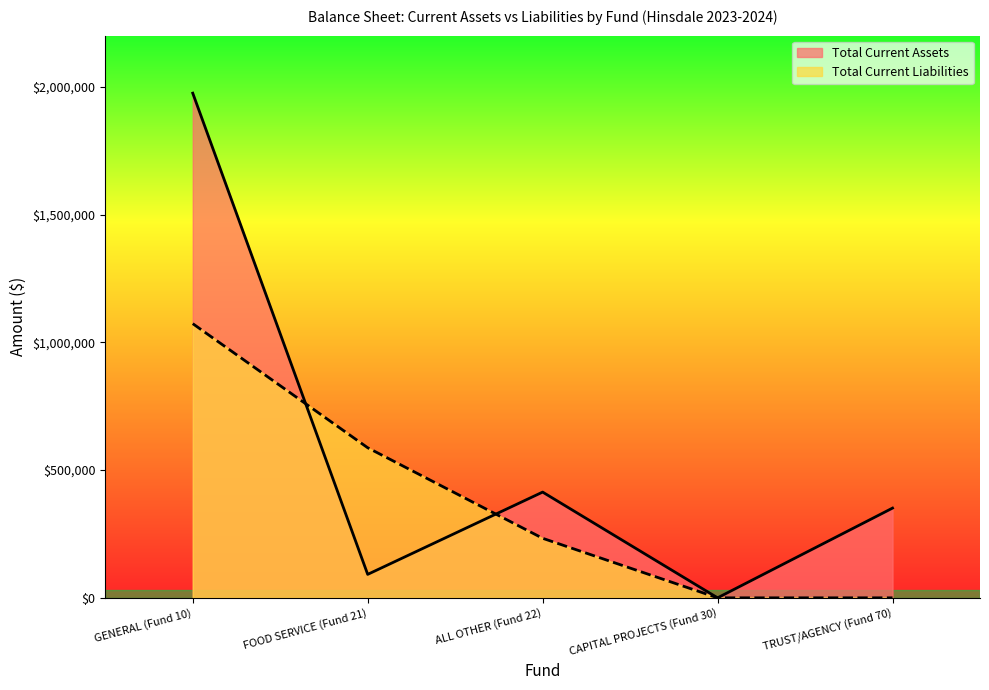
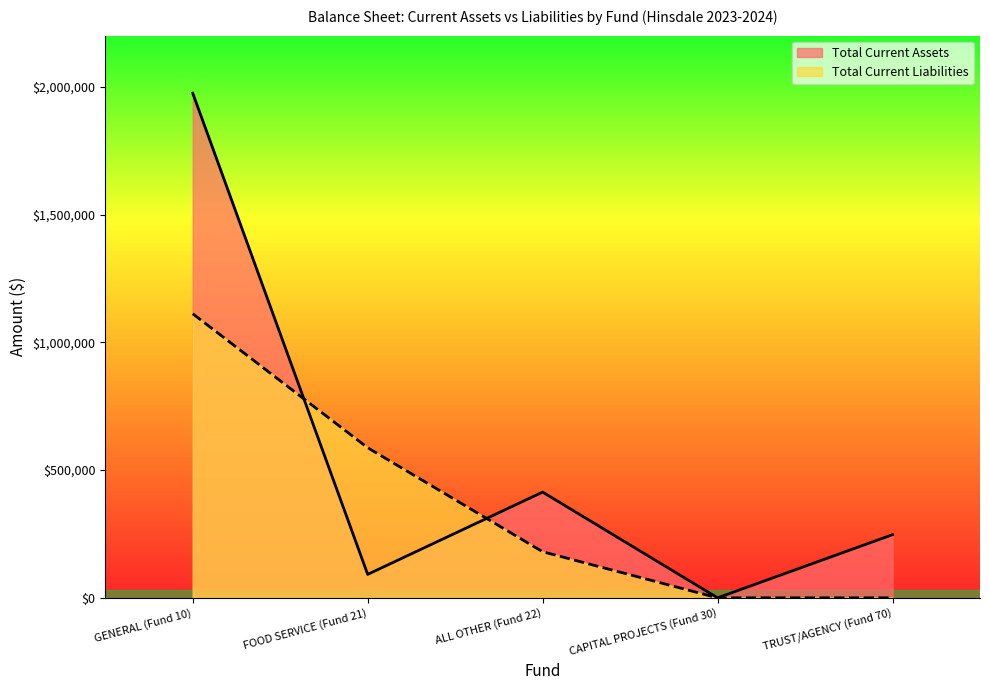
Total Current Liabilities, GENERAL (Fund 10): $1,070,000 -> $1,110,000
Total Current Liabilities, ALL OTHER (Fund 22): $230,000 -> $180,000
Total Current Assets, TRUST/AGENCY (Fund 70): $350,000 -> $250,000
